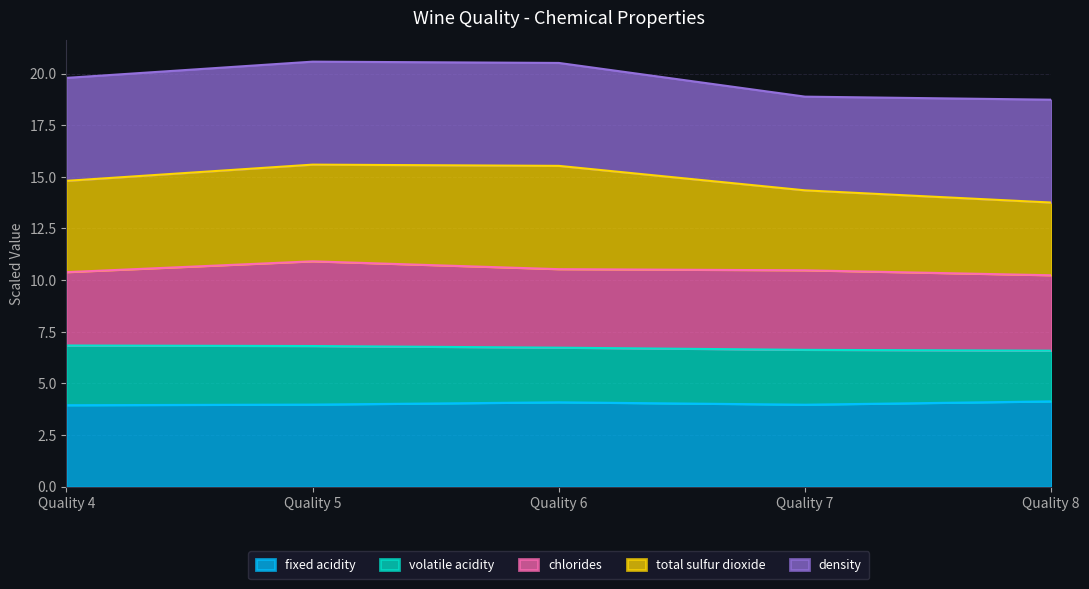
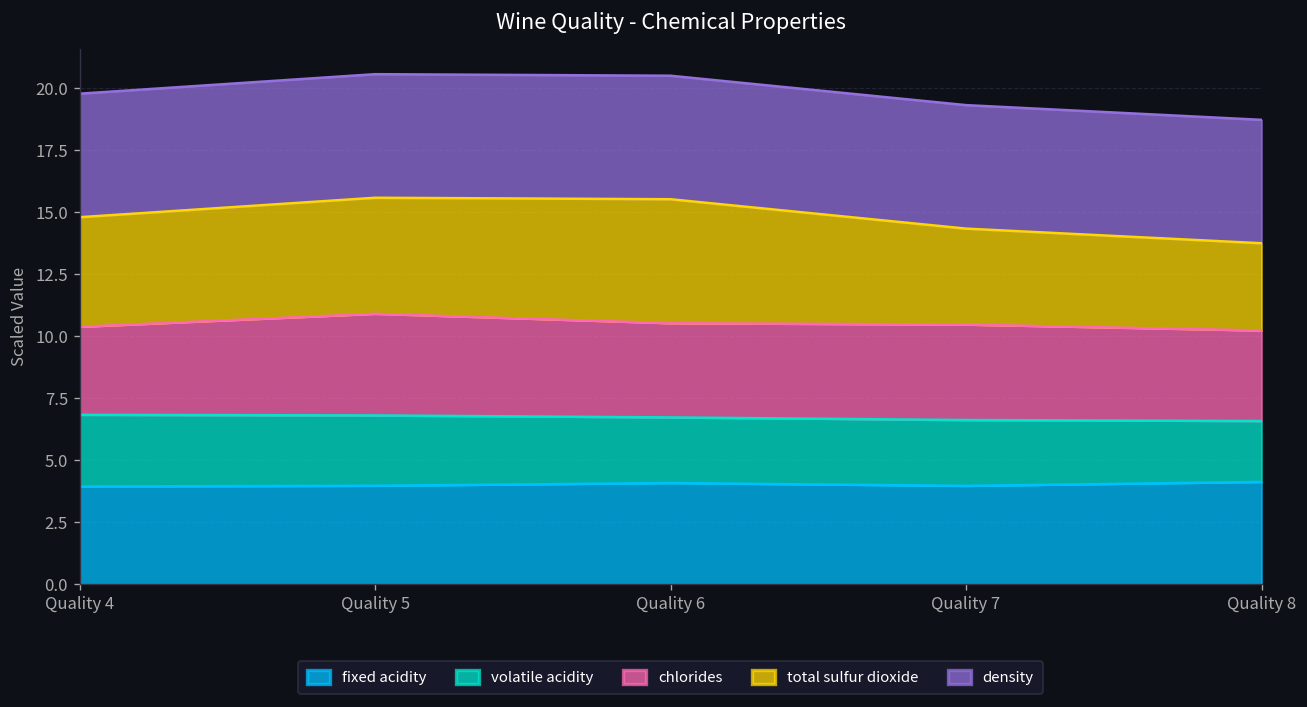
density, Quality 7: 4.5 -> 5.0
